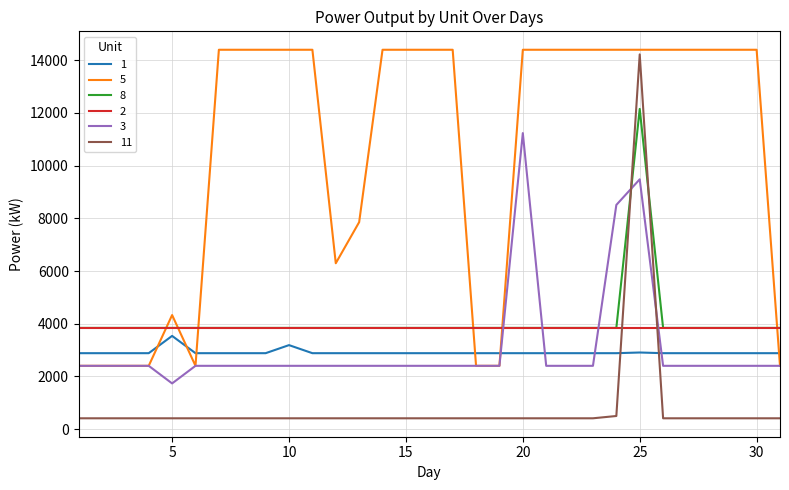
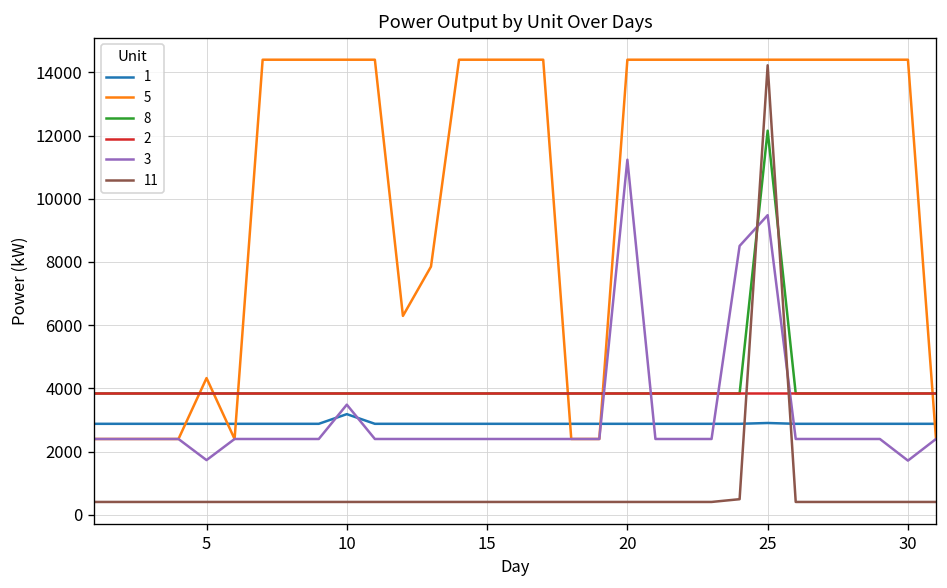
1, 5: 3500 -> 2900
3, 10: 2400 -> 3500
3, 30: 2400 -> 1700
